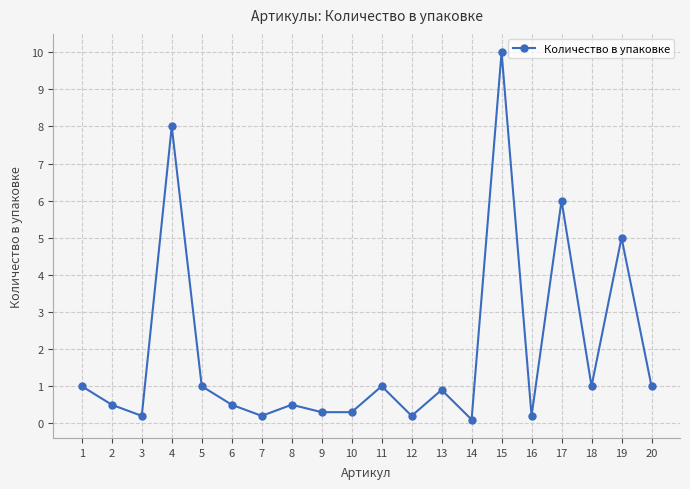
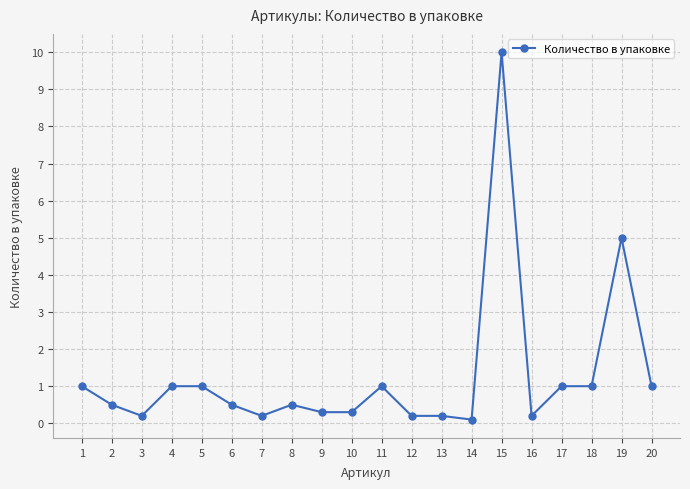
4: 8 -> 1
13: 0.9 -> 0.2
17: 6 -> 1
